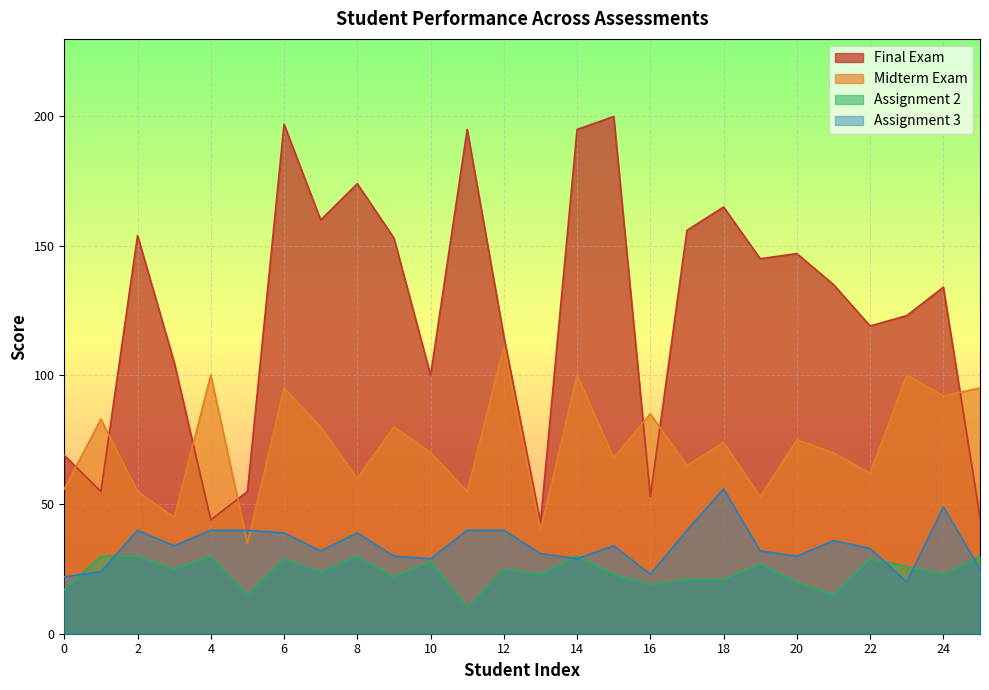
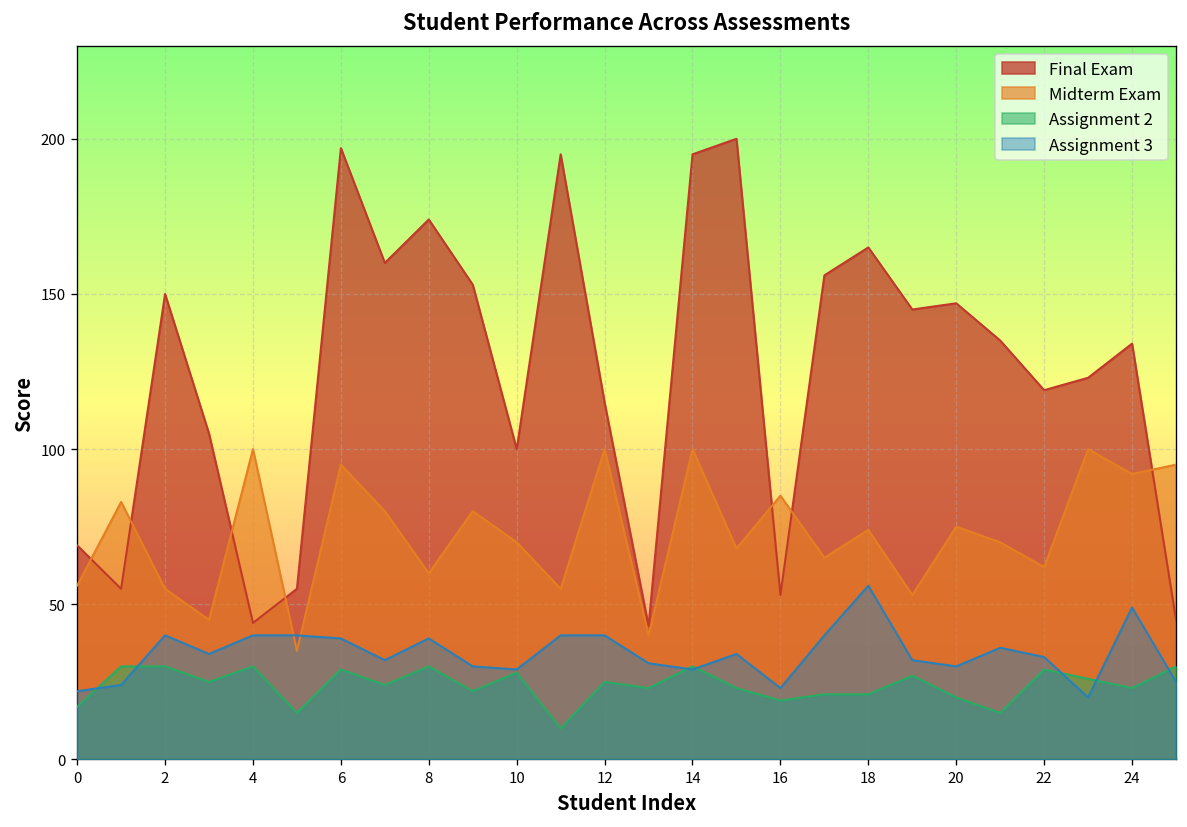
Final Exam, 2: 154 -> 150
Midterm Exam, 12: 111 -> 100
